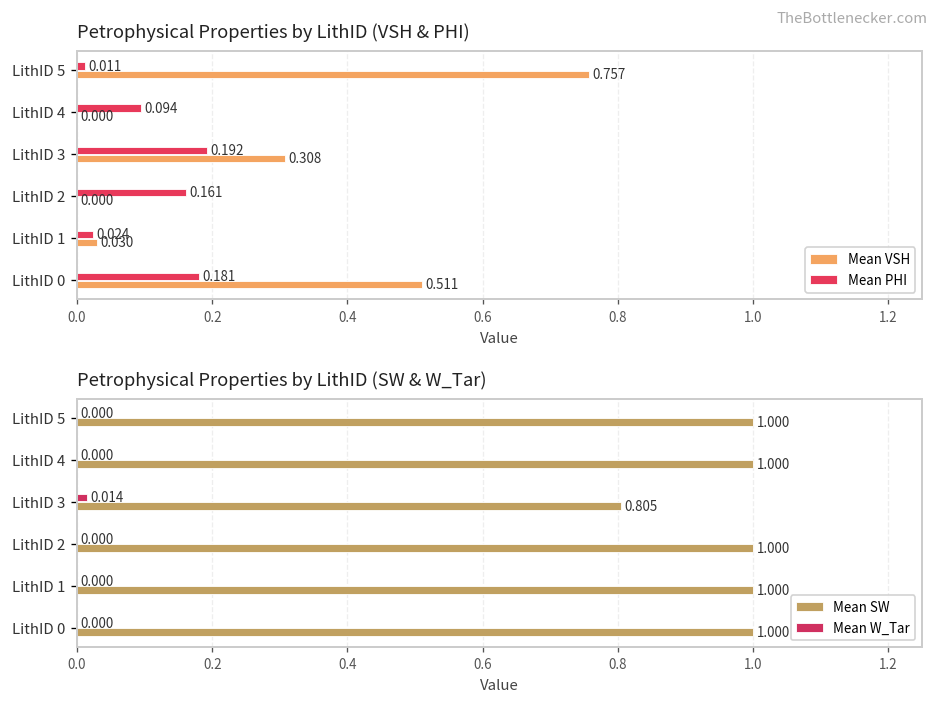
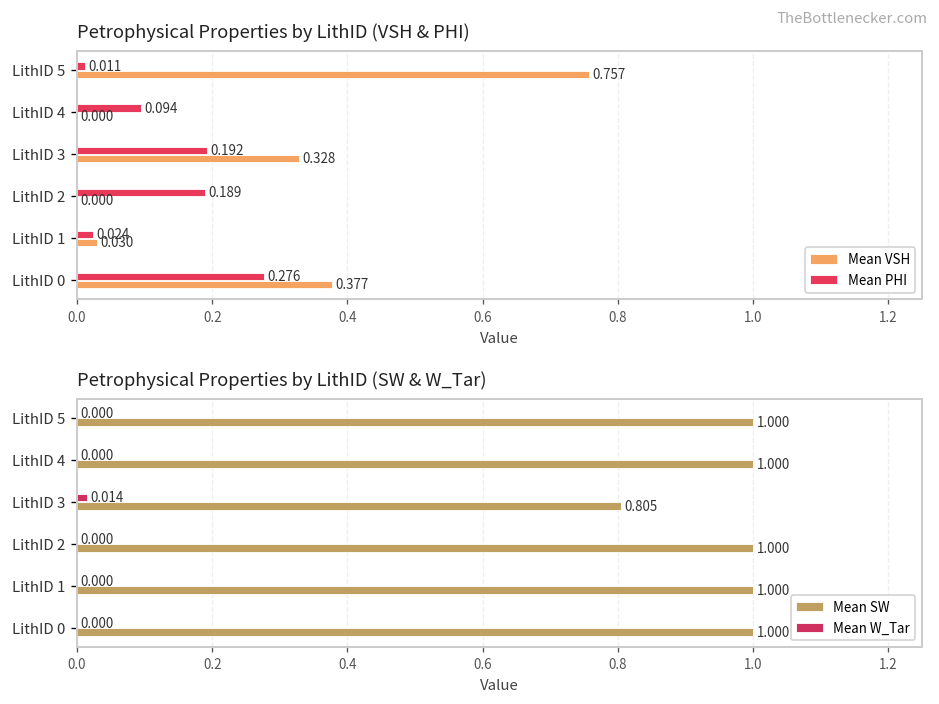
Petrophysical Properties by LithID (VSH & PHI), Mean VSH, LithID 3: 0.308 -> 0.328
Petrophysical Properties by LithID (VSH & PHI), Mean PHI, LithID 2: 0.161 -> 0.189
Petrophysical Properties by LithID (VSH & PHI), Mean PHI, LithID 0: 0.181 -> 0.276
Petrophysical Properties by LithID (VSH & PHI), Mean VSH, LithID 0: 0.511 -> 0.377
